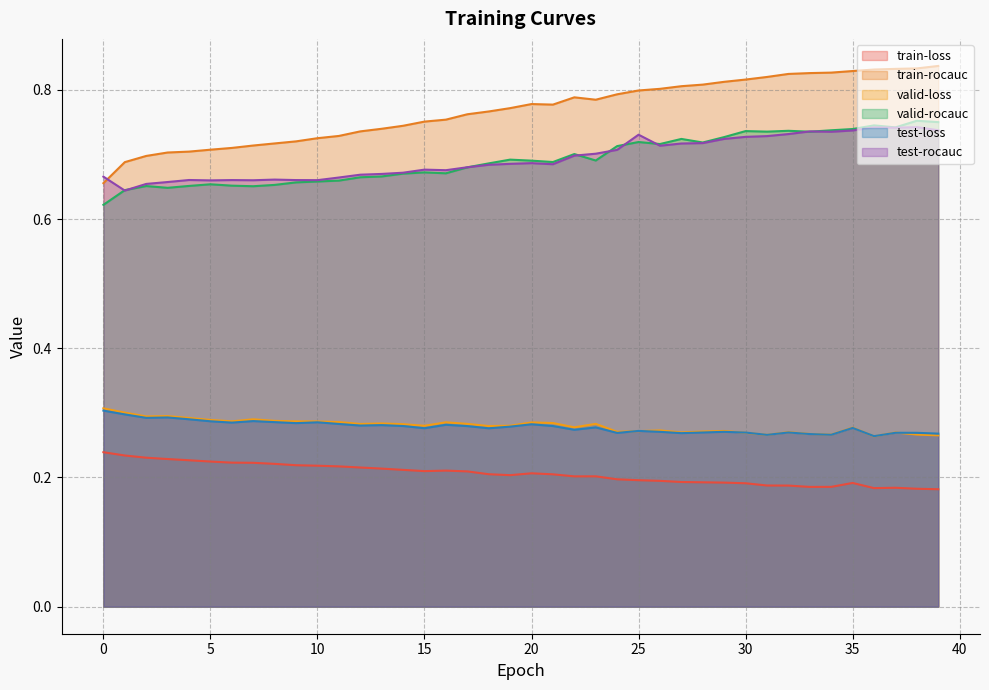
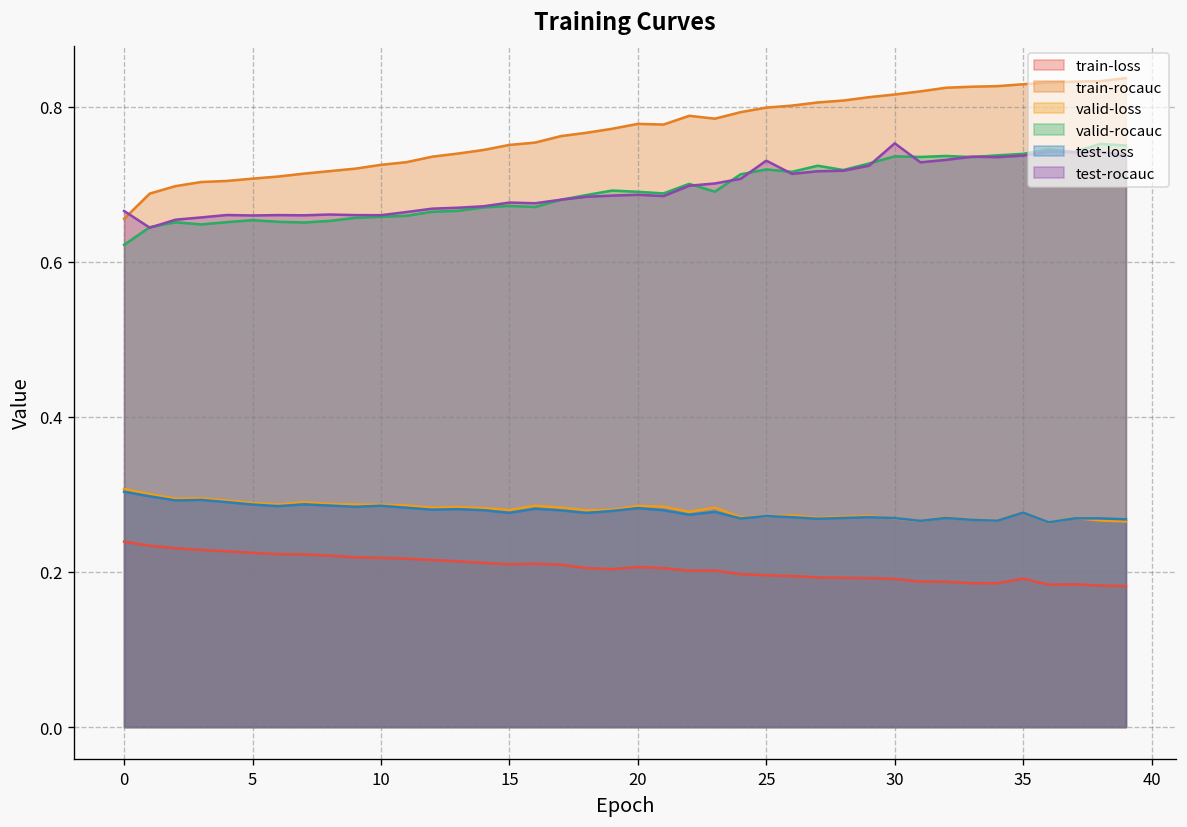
test-rocauc, 30: 0.73 -> 0.75
